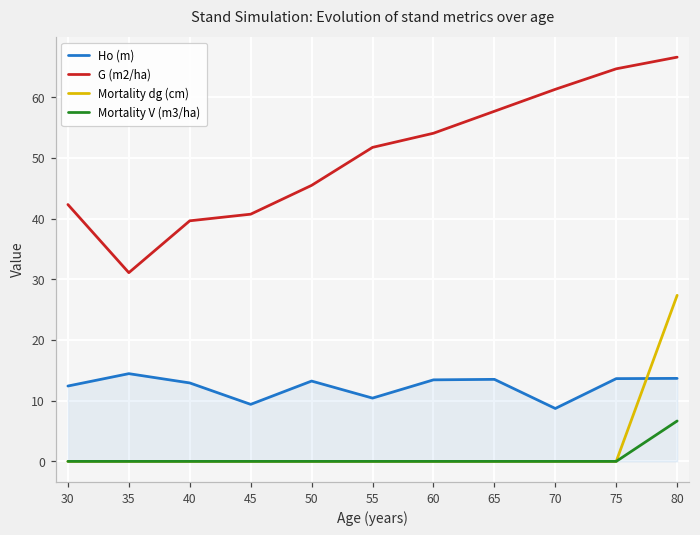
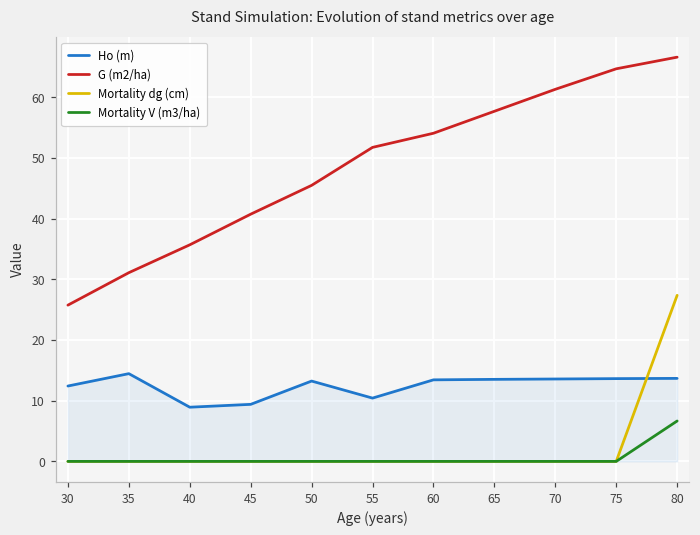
G (m2/ha), 30: 42 -> 26
Ho (m), 40: 13 -> 9
G (m2/ha), 40: 40 -> 36
Ho (m), 70: 9 -> 14
